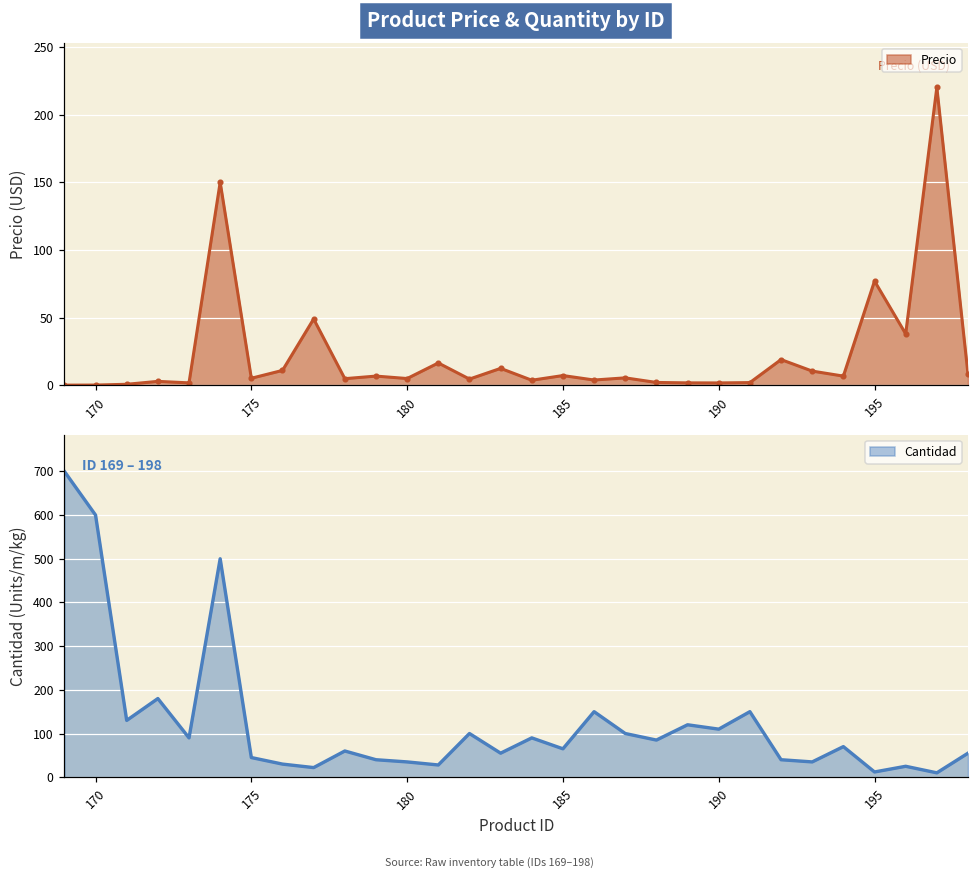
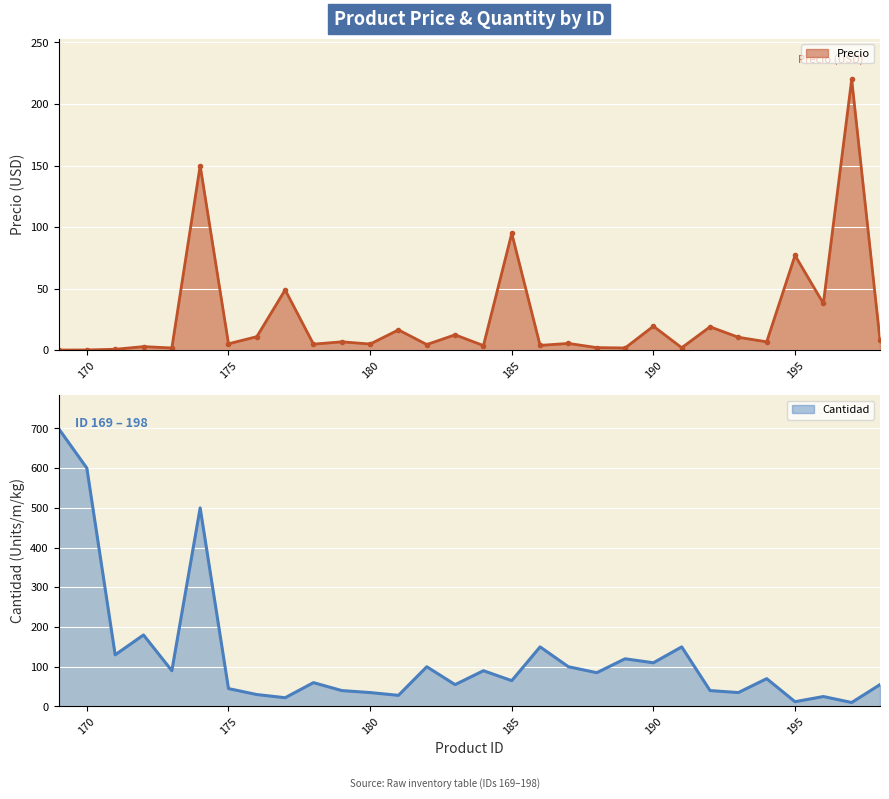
Product Price & Quantity by ID, 185: 7 -> 95
Product Price & Quantity by ID, 190: 2 -> 19
